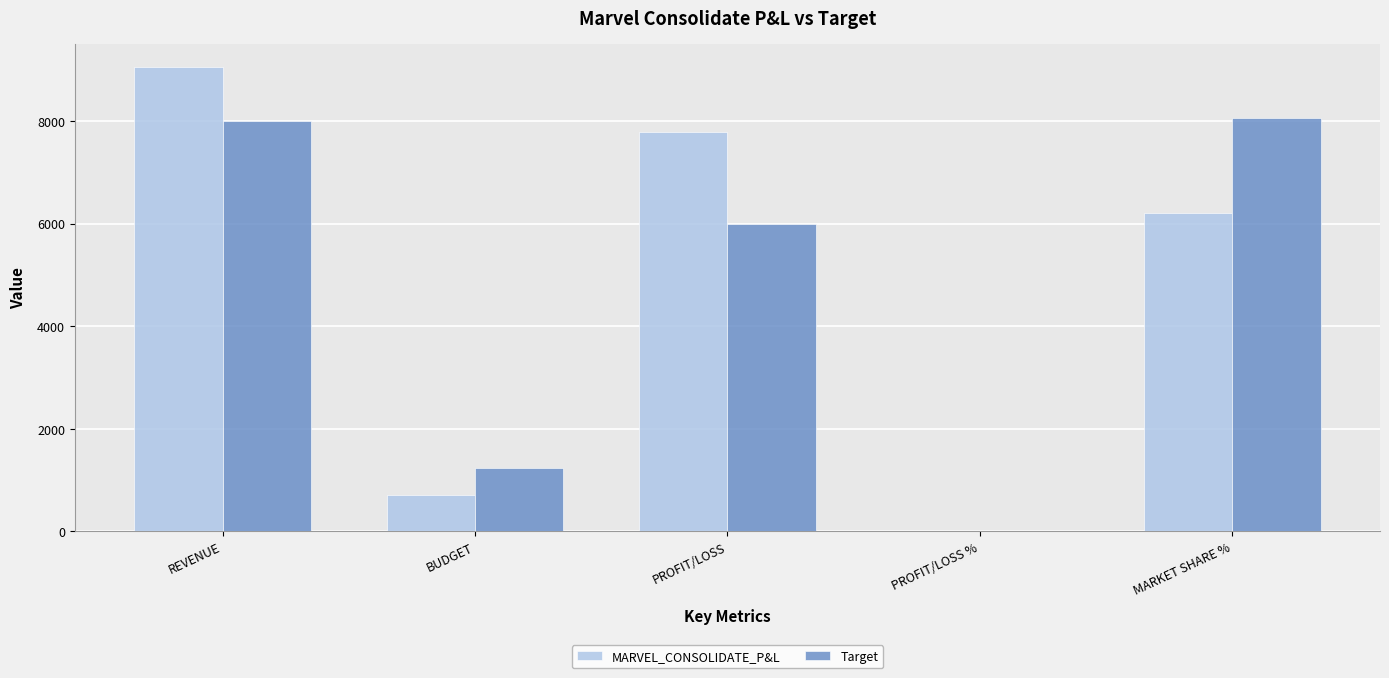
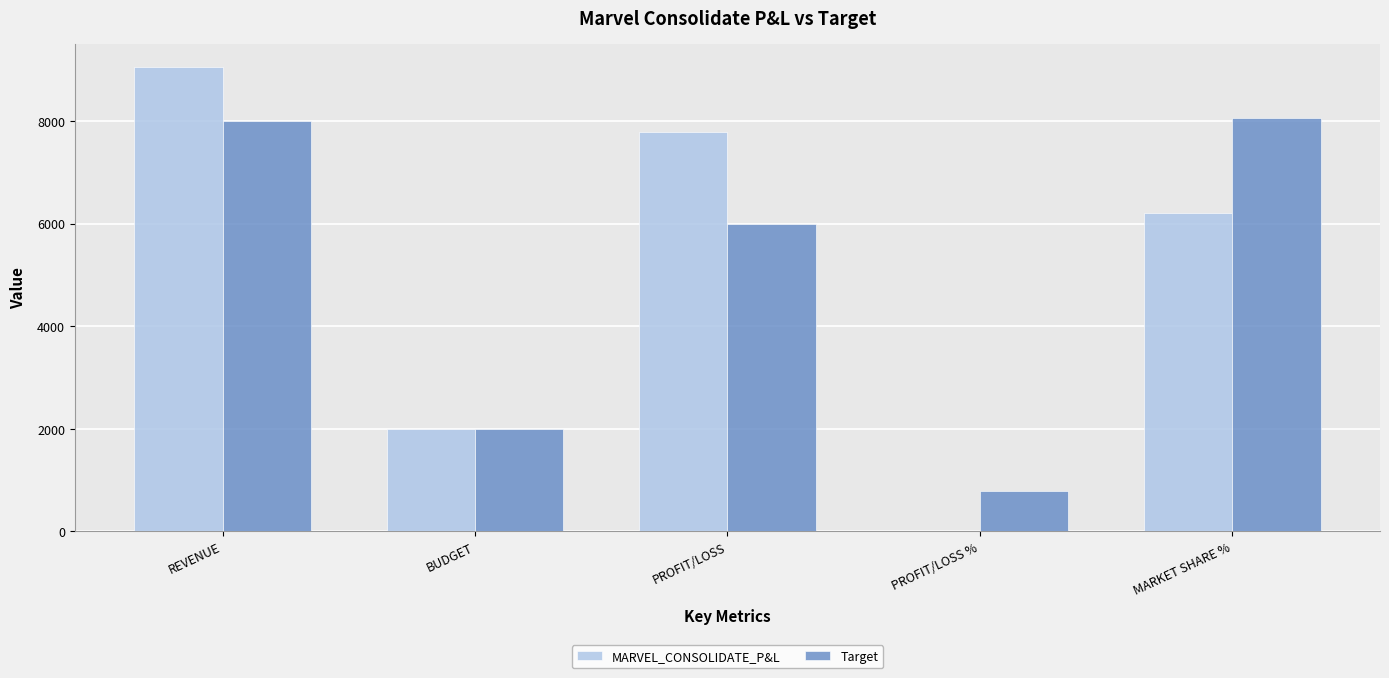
MARVEL_CONSOLIDATE_P&L, BUDGET: 700 -> 2000
Target, BUDGET: 1200 -> 2000
Target, PROFIT/LOSS %: 0 -> 800
